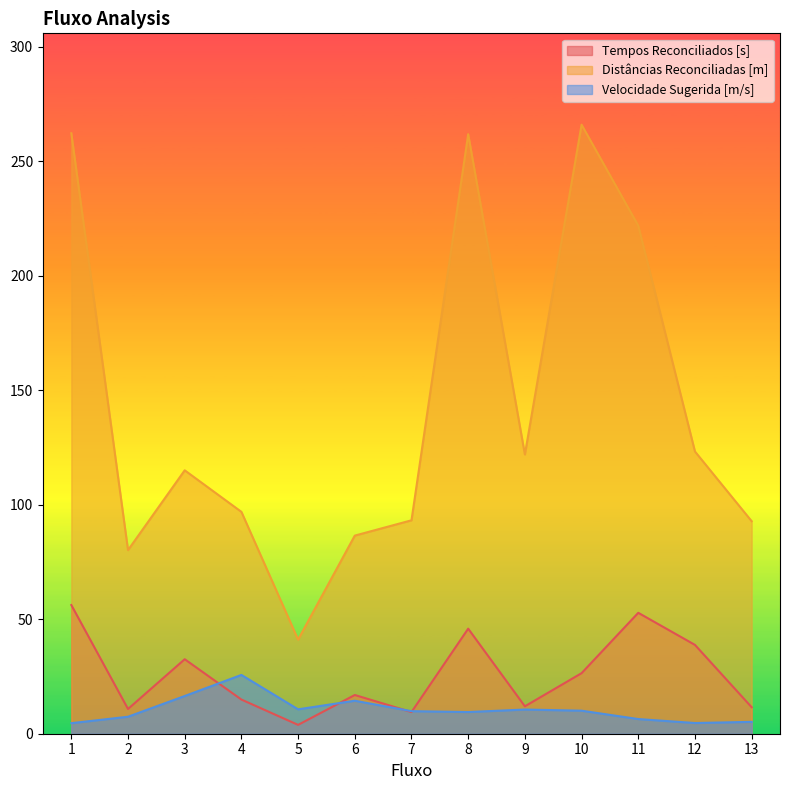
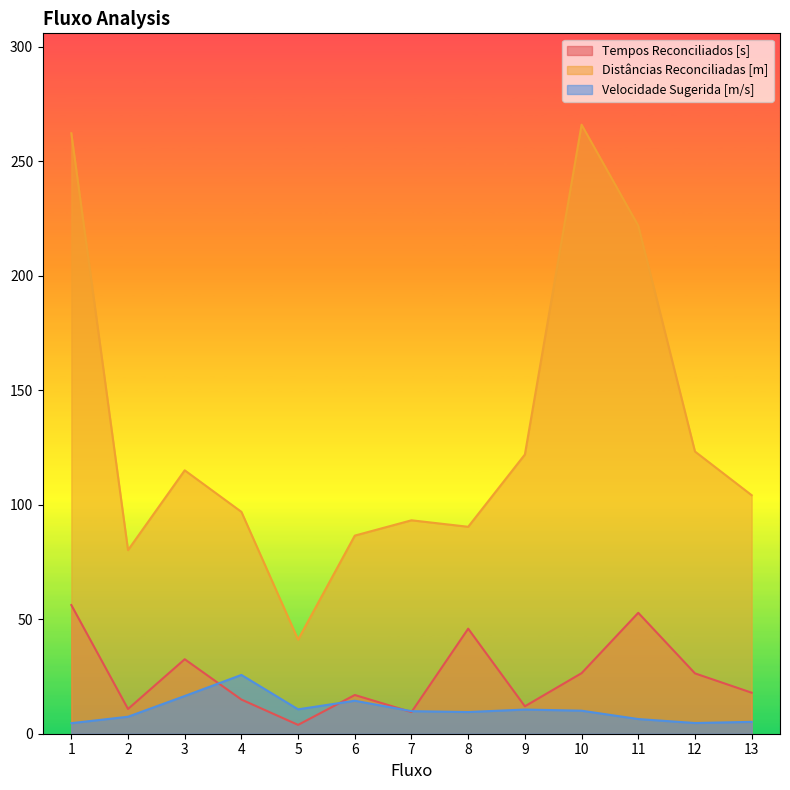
Distâncias Reconciliadas [m], 8: 262 -> 90
Tempos Reconciliados [s], 12: 39 -> 26
Tempos Reconciliados [s], 13: 12 -> 18
Distâncias Reconciliadas [m], 13: 93 -> 104
